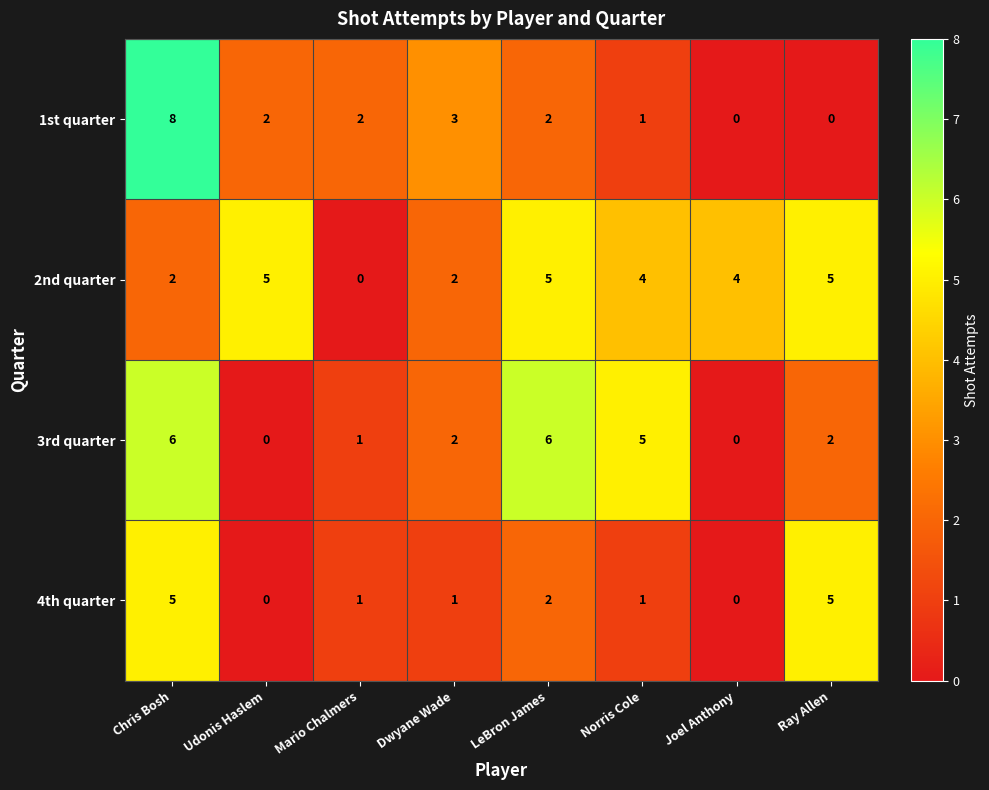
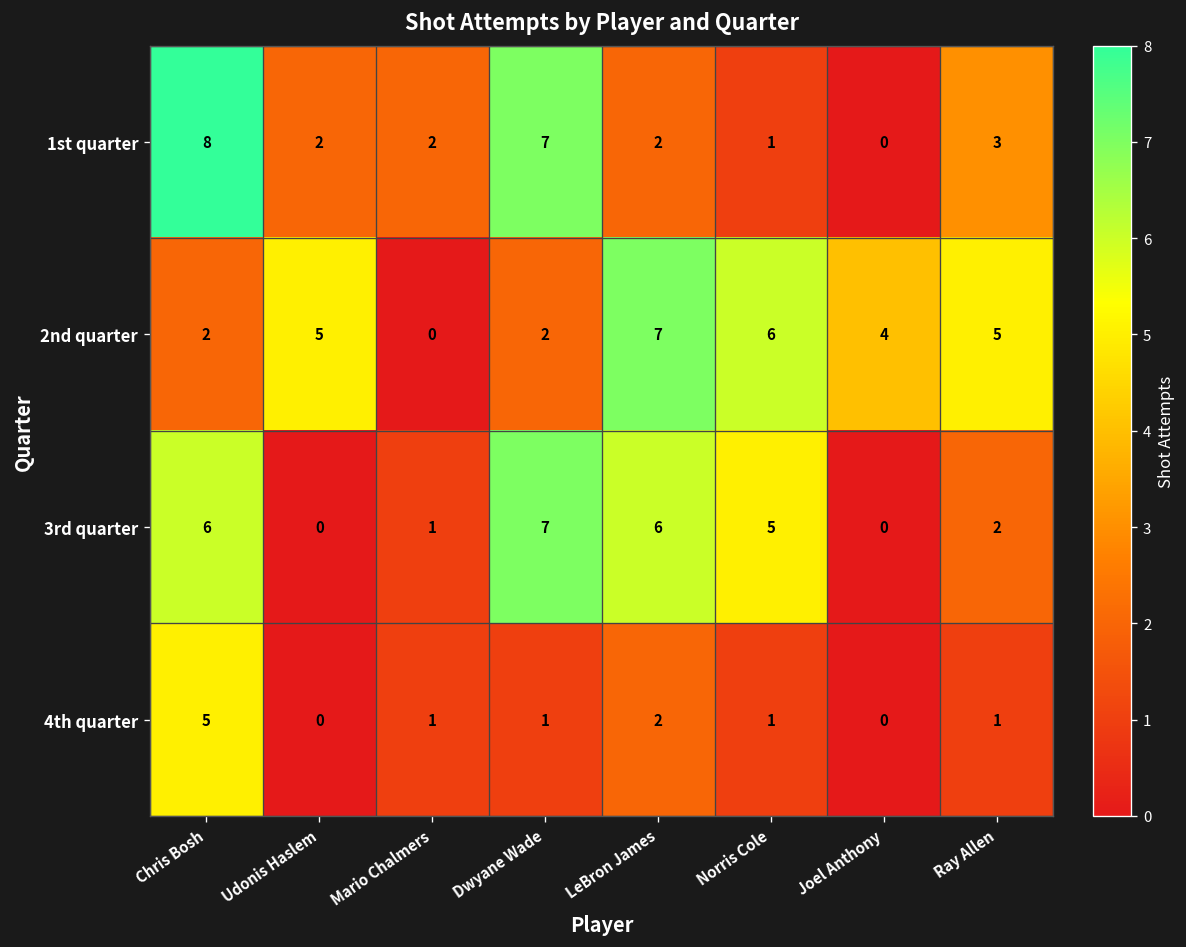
1st quarter, Dwyane Wade: 3 -> 7
1st quarter, Ray Allen: 0 -> 3
2nd quarter, LeBron James: 5 -> 7
2nd quarter, Norris Cole: 4 -> 6
3rd quarter, Dwyane Wade: 2 -> 7
4th quarter, Ray Allen: 5 -> 1
